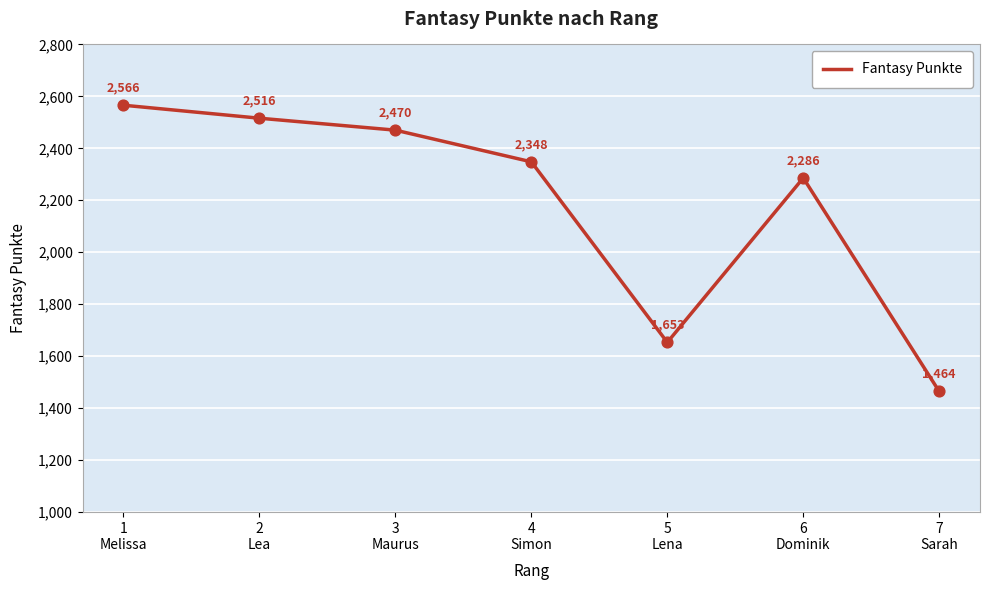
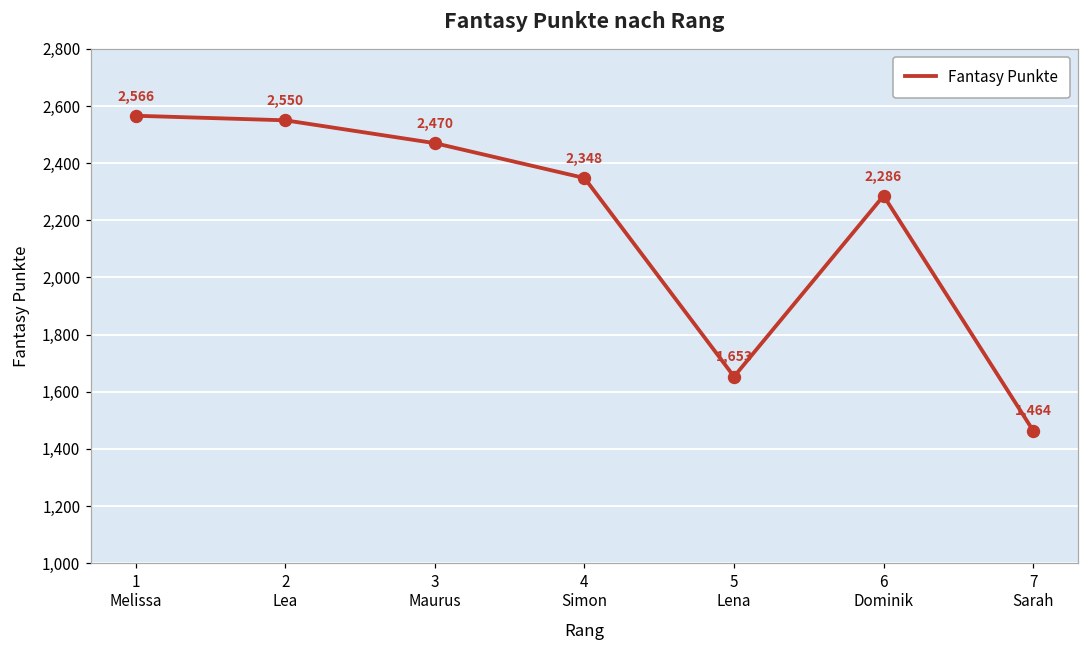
2 Lea: 2,516 -> 2,550
